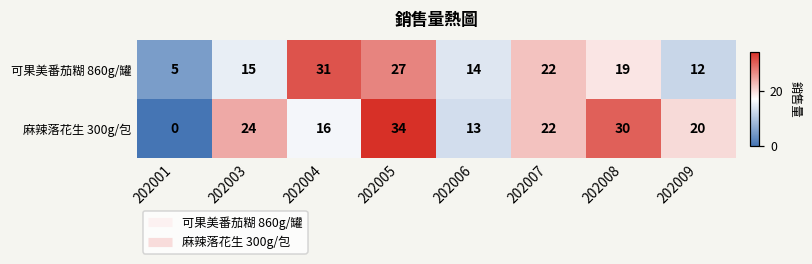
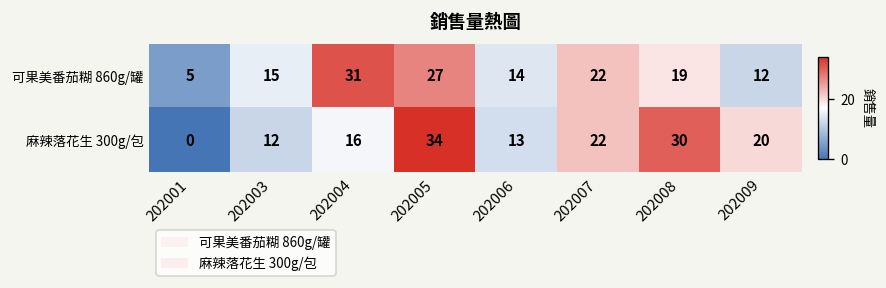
麻辣落花生 300g/包, 202003: 24 -> 12
